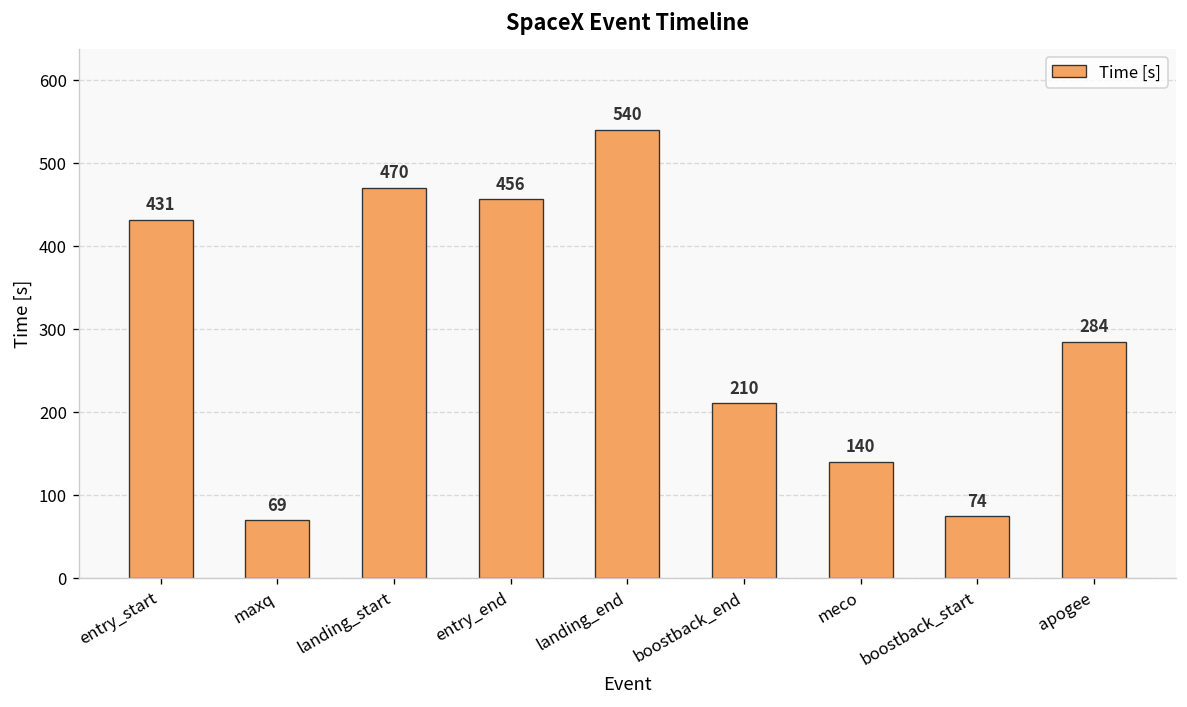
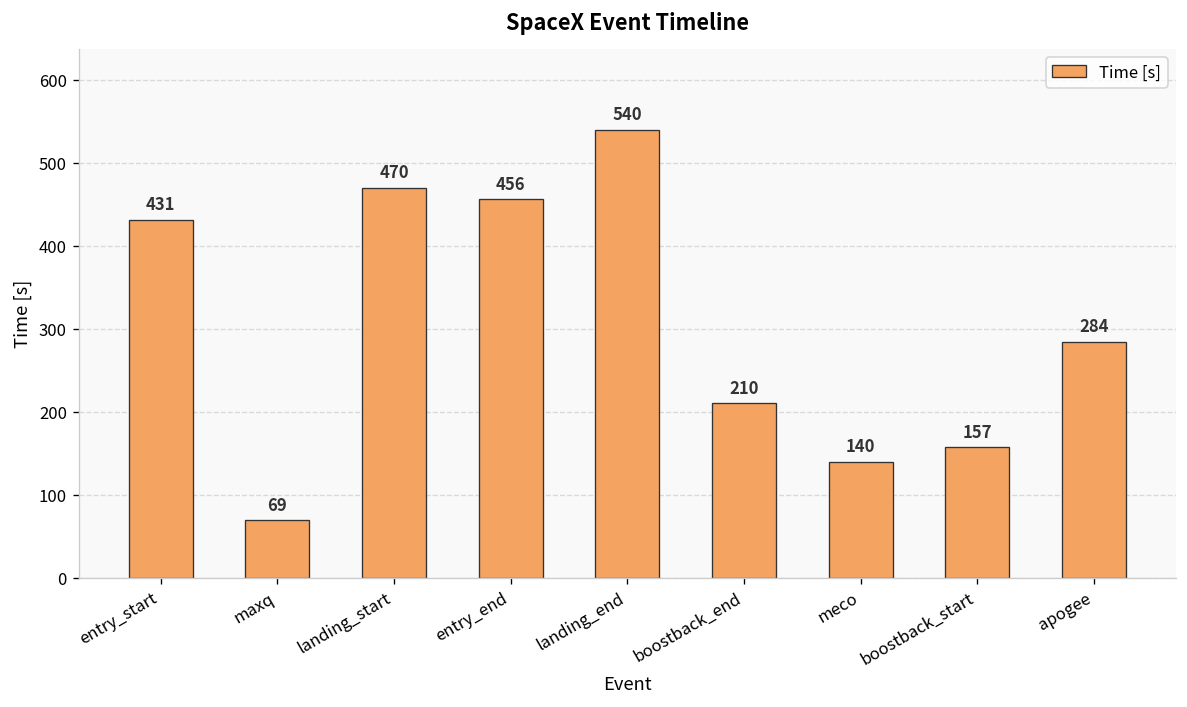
boostback_start: 74 -> 157
